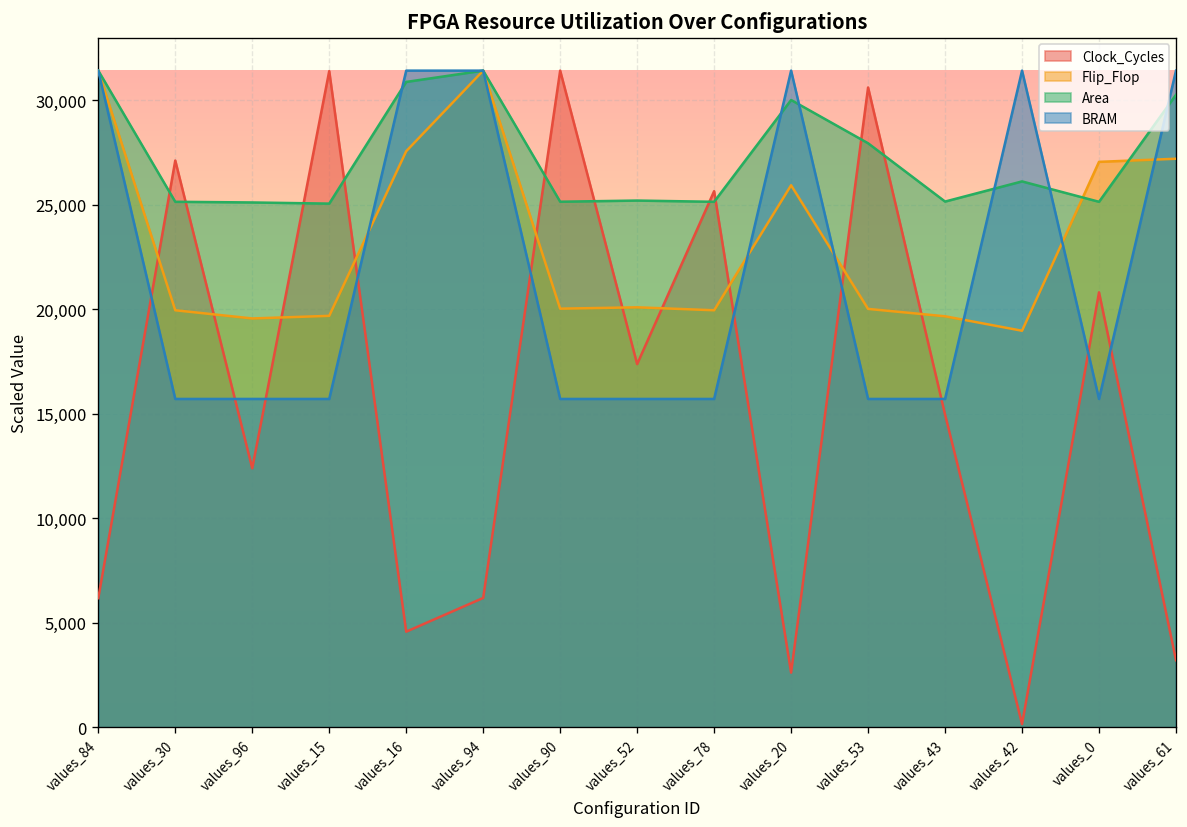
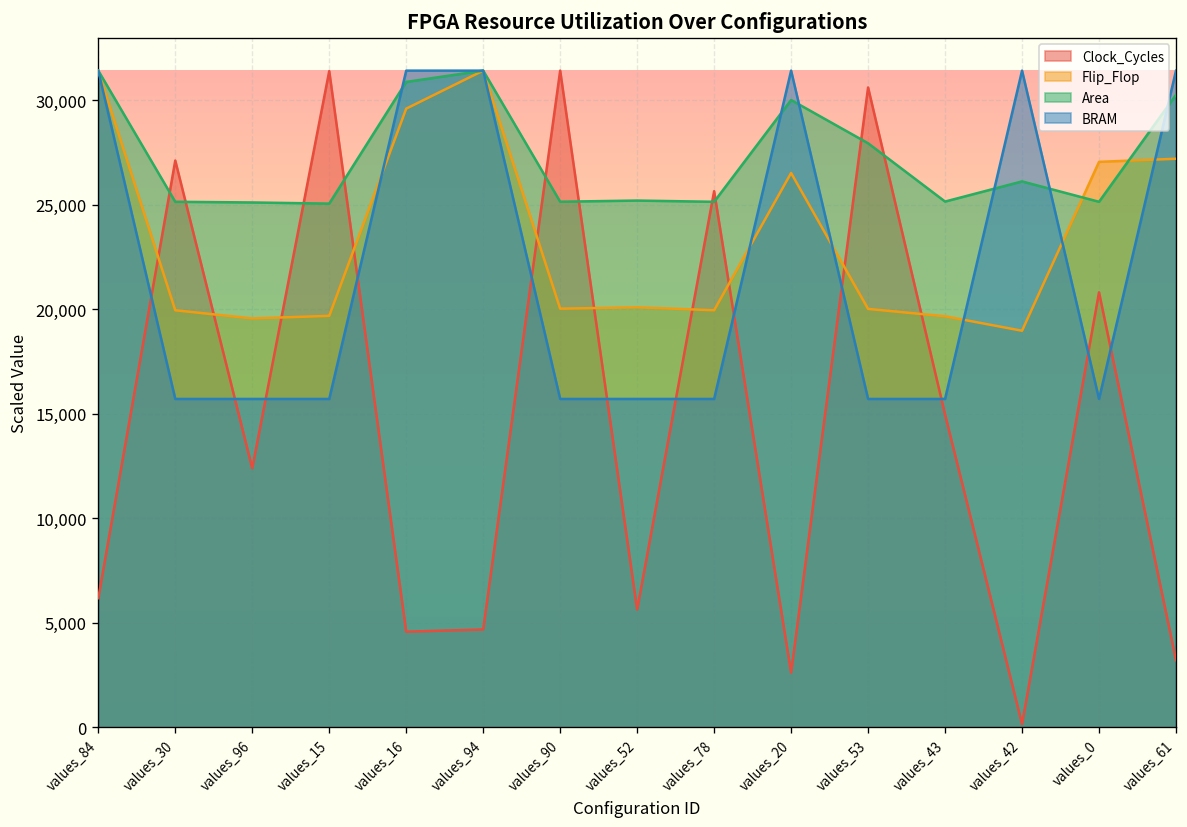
Flip_Flop, values_16: 27,600 -> 29,600
Clock_Cycles, values_94: 6,200 -> 4,700
Clock_Cycles, values_52: 17,400 -> 5,600
Flip_Flop, values_20: 25,900 -> 26,500
